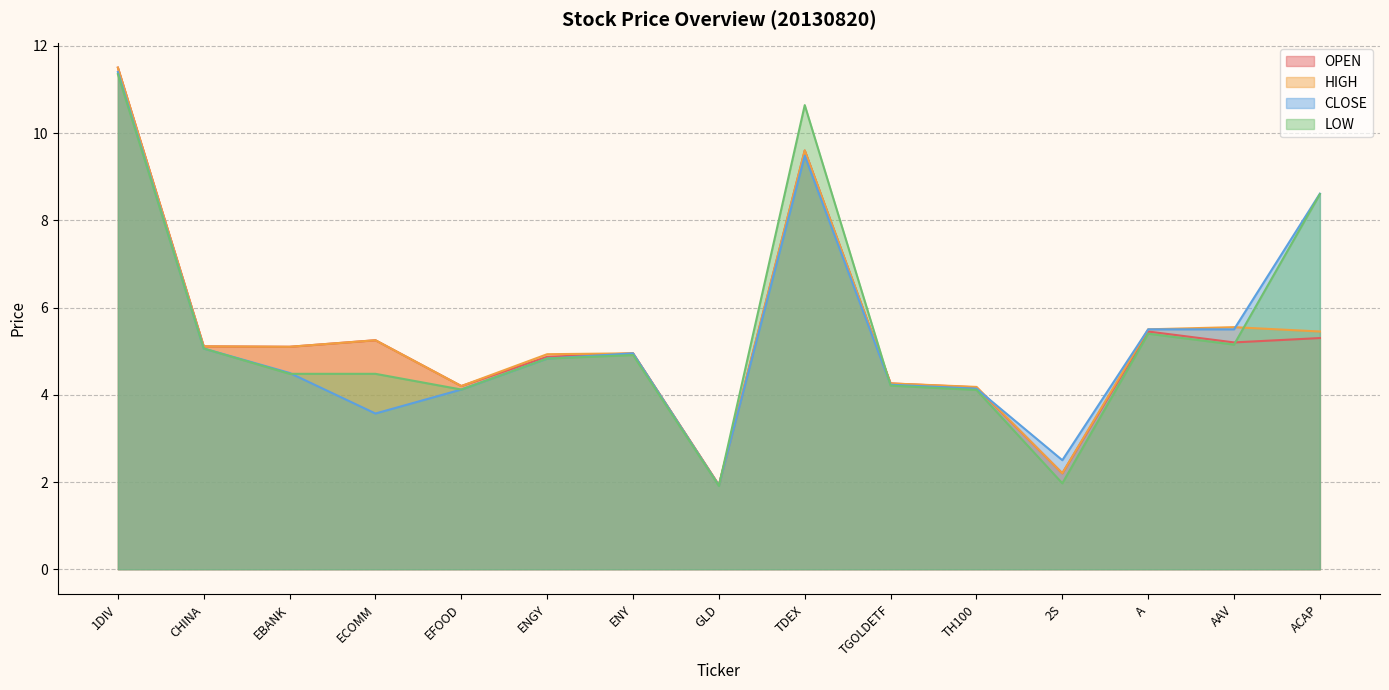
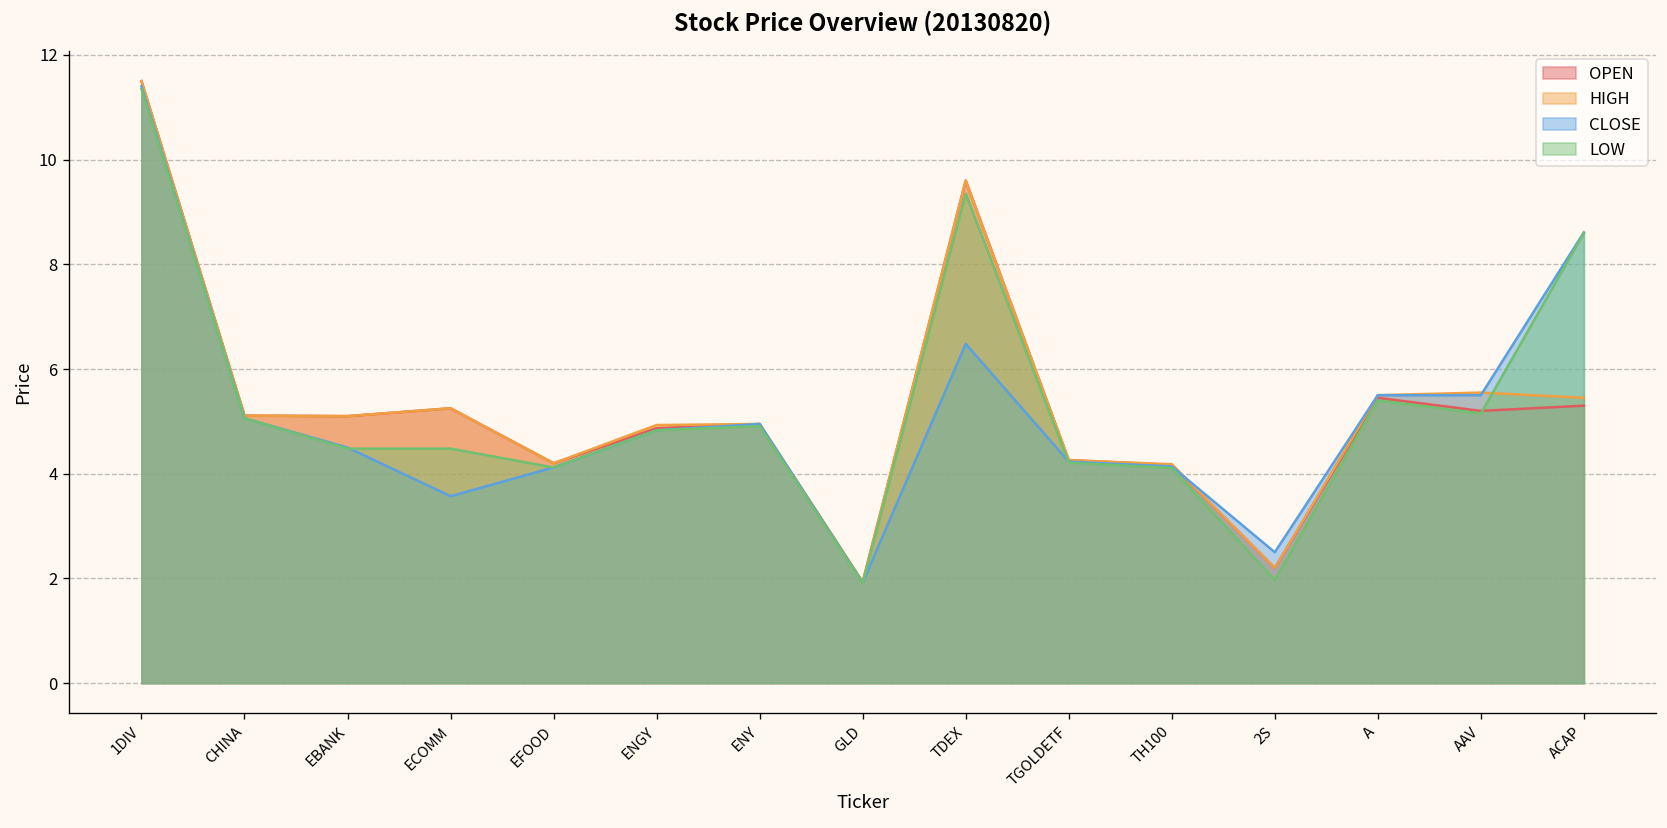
CLOSE, TDEX: 9.5 -> 6.5
LOW, TDEX: 10.6 -> 9.4
